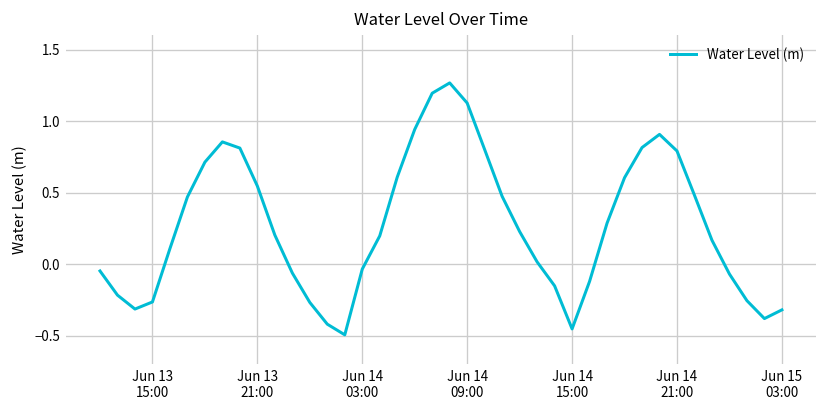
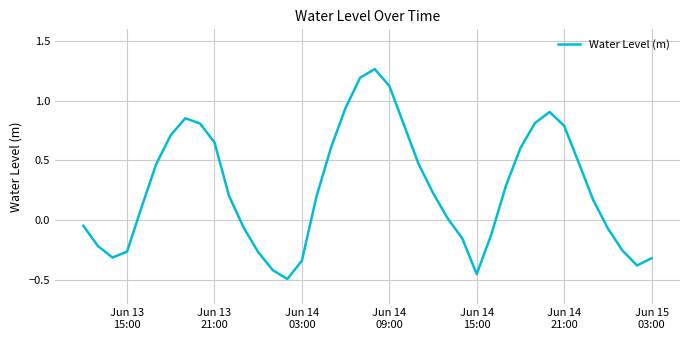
Jun 13 21:00: 0.55 -> 0.65
Jun 14 03:00: -0.03 -> -0.34
